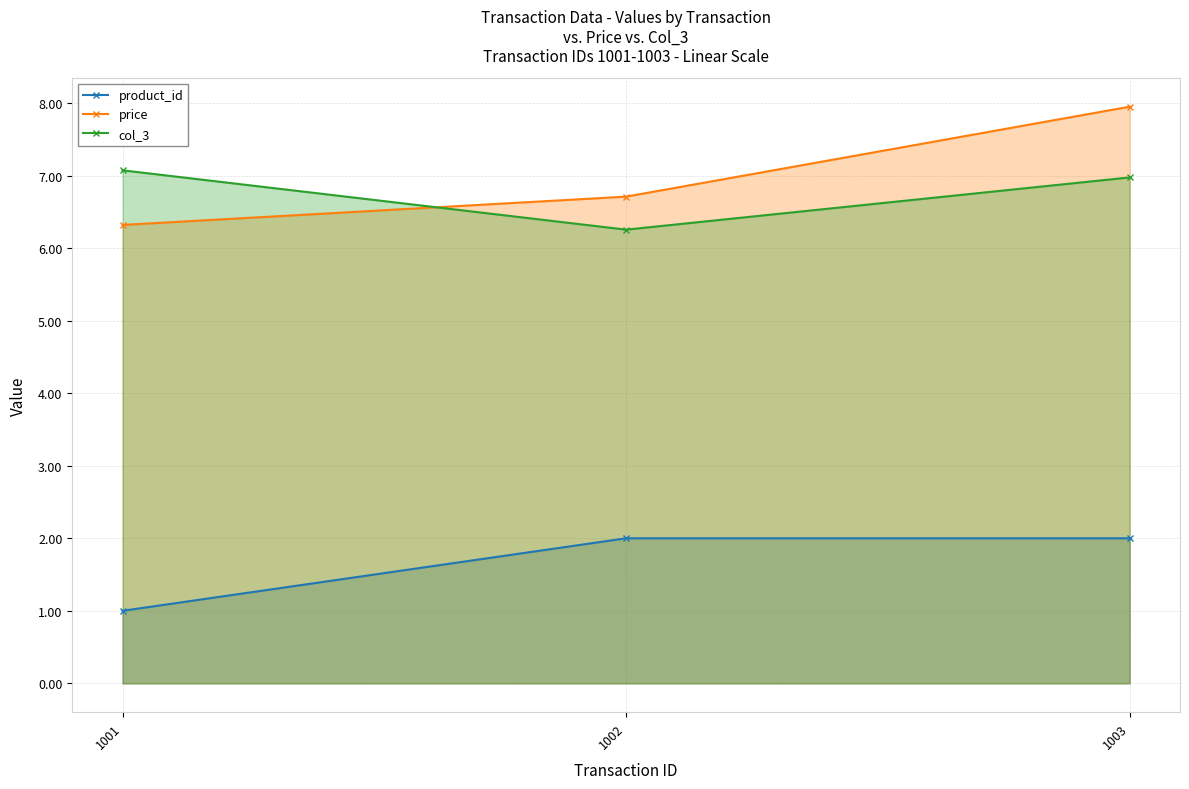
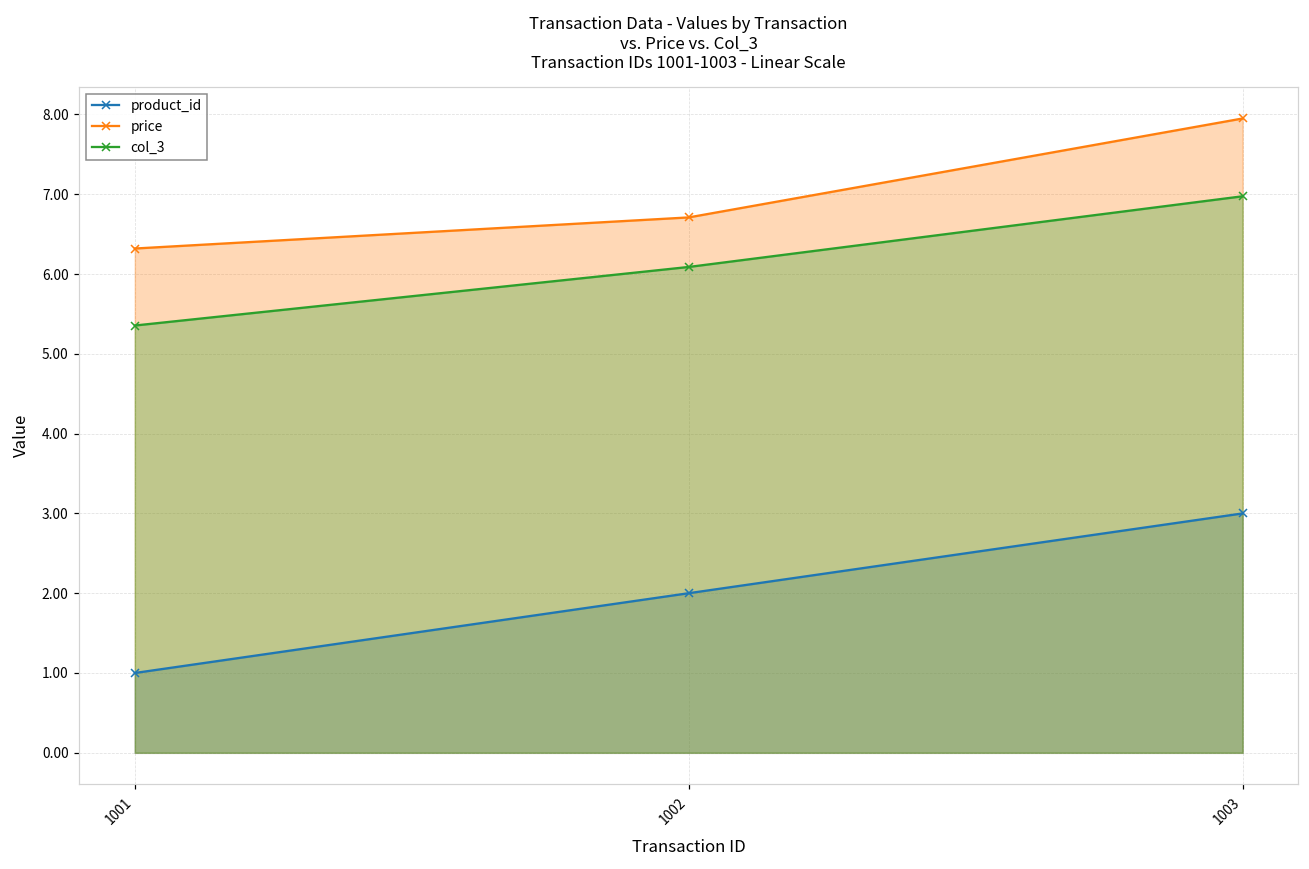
col_3, 1001: 7.1 -> 5.4
col_3, 1002: 6.3 -> 6.1
product_id, 1003: 2 -> 3
